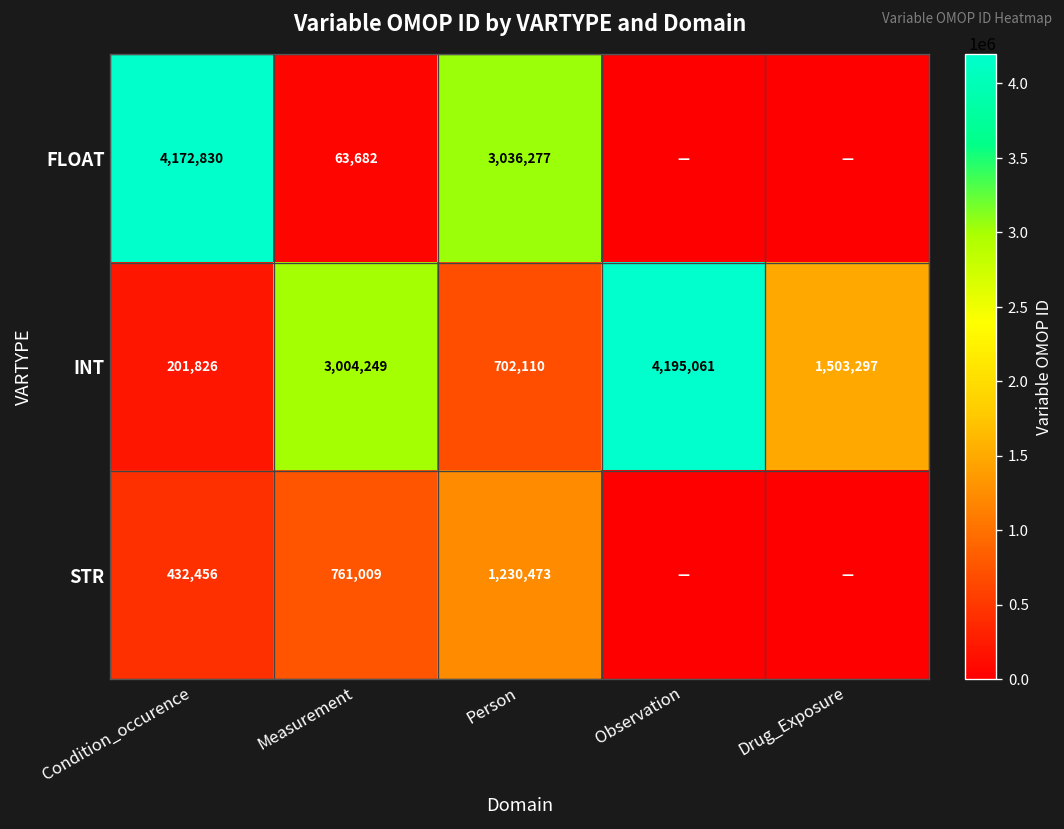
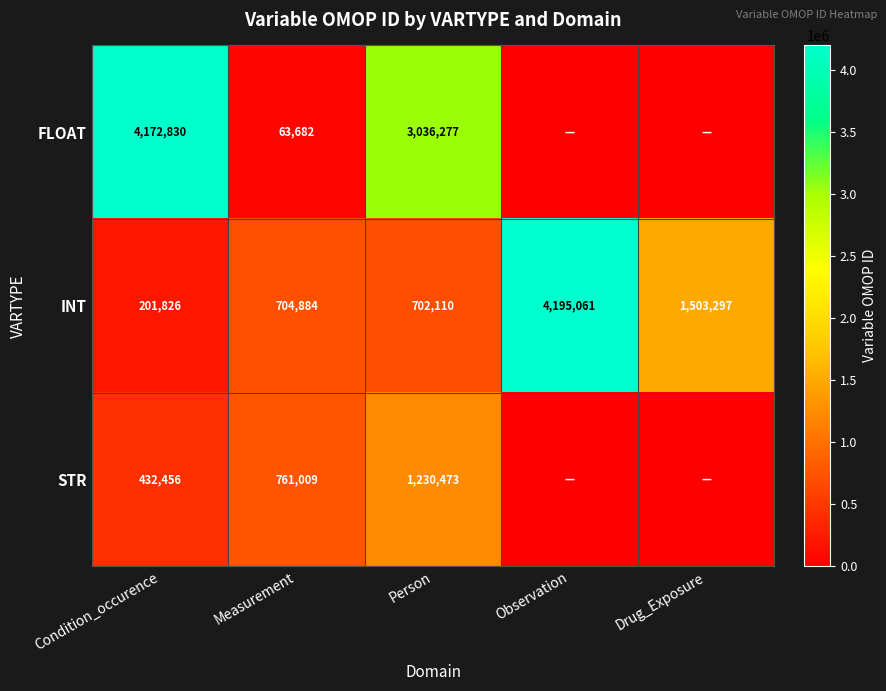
INT, Measurement: 3,004,249 -> 704,884
